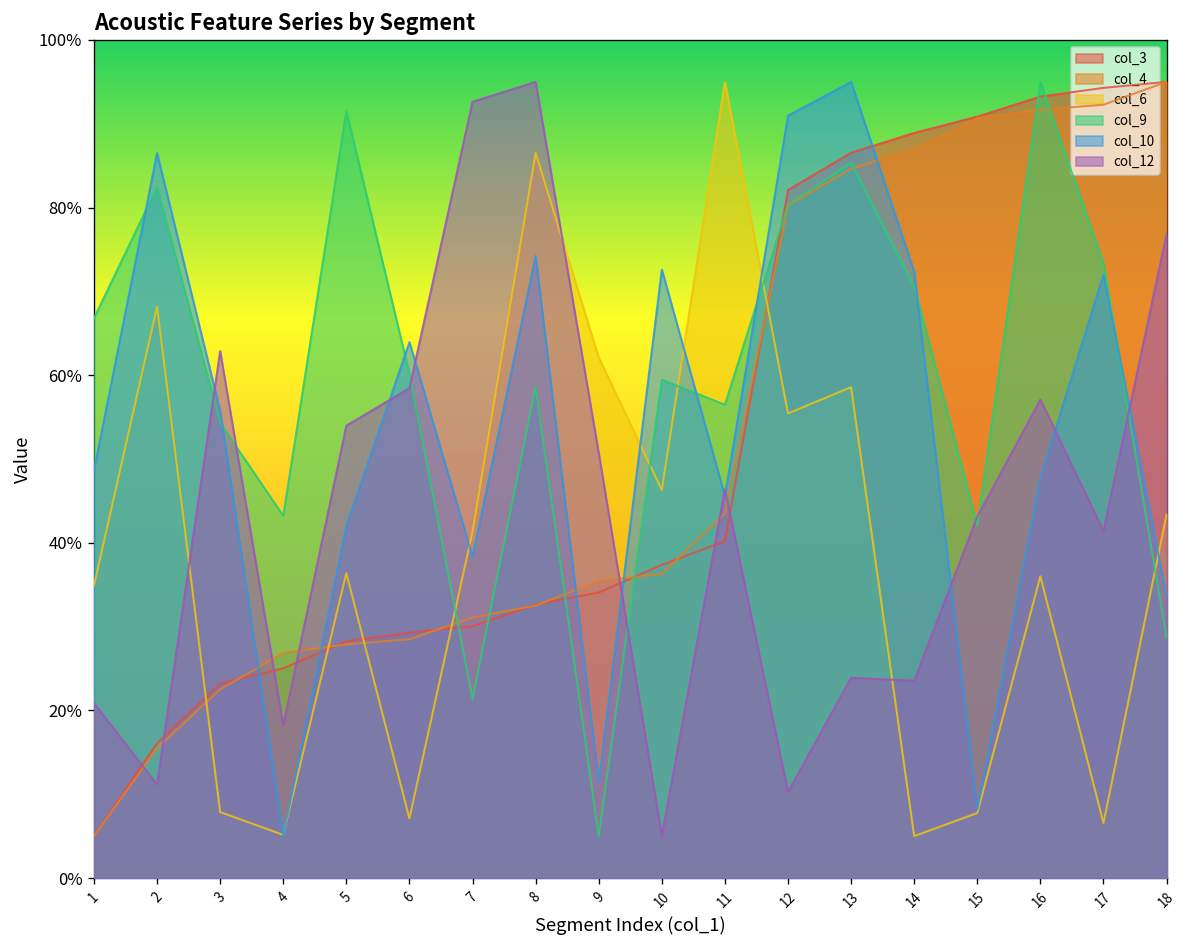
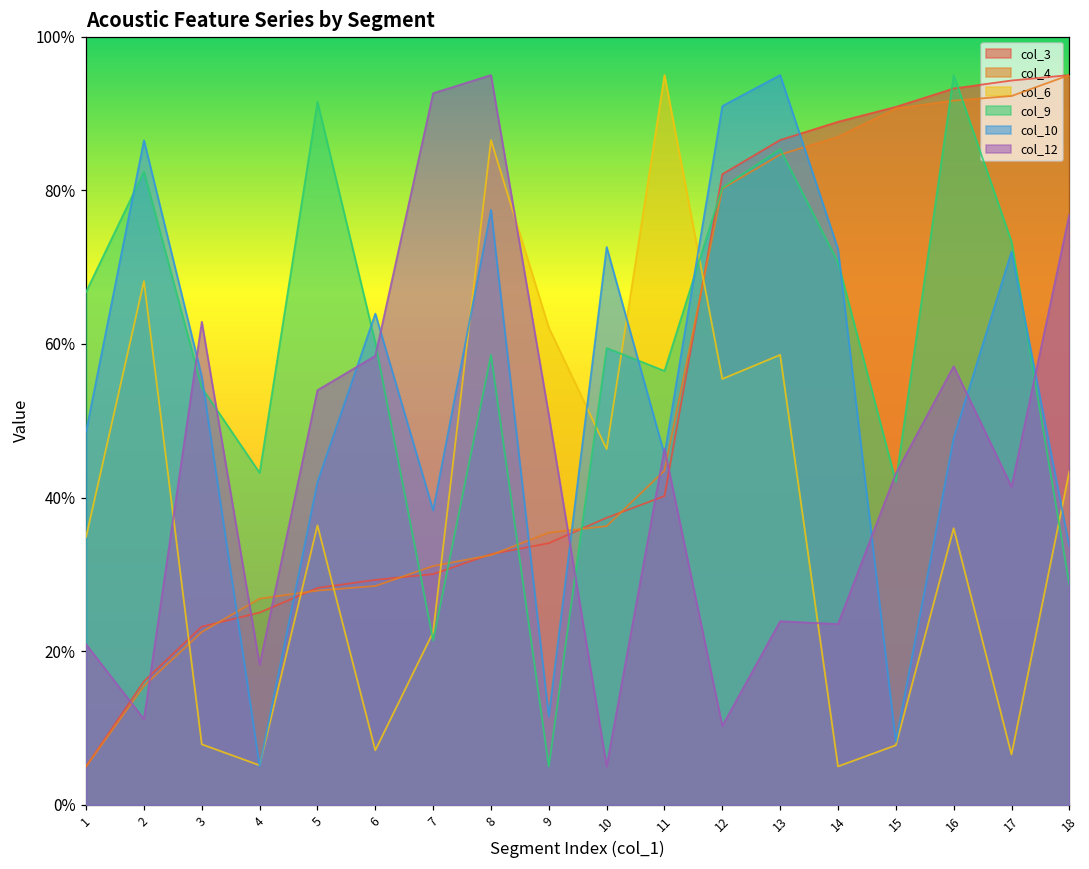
col_6, 7: 41% -> 22%
col_10, 8: 74% -> 77%
